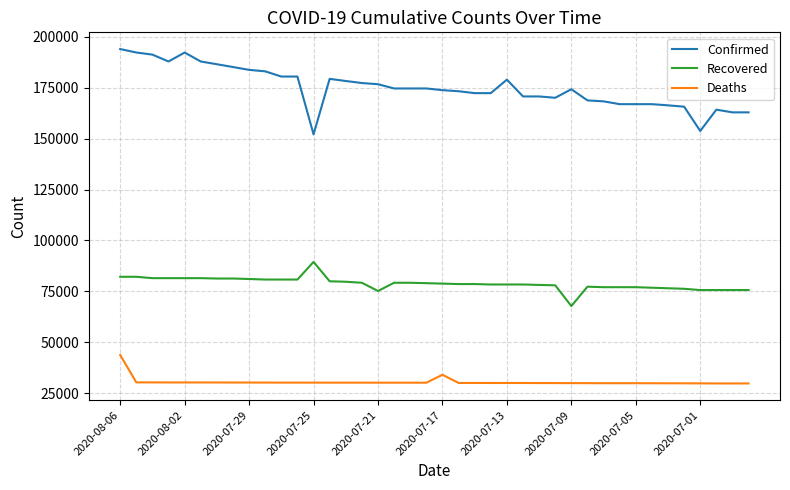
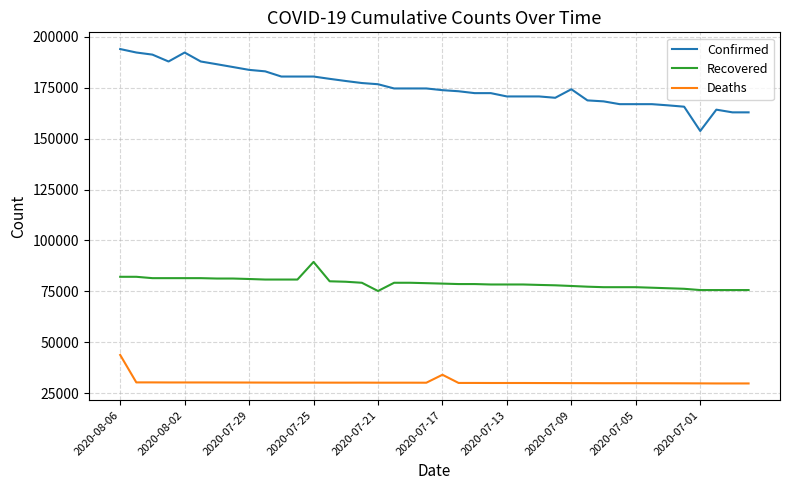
Confirmed, 2020-07-25: 152000 -> 181000
Confirmed, 2020-07-13: 179000 -> 171000
Recovered, 2020-07-09: 68000 -> 78000
